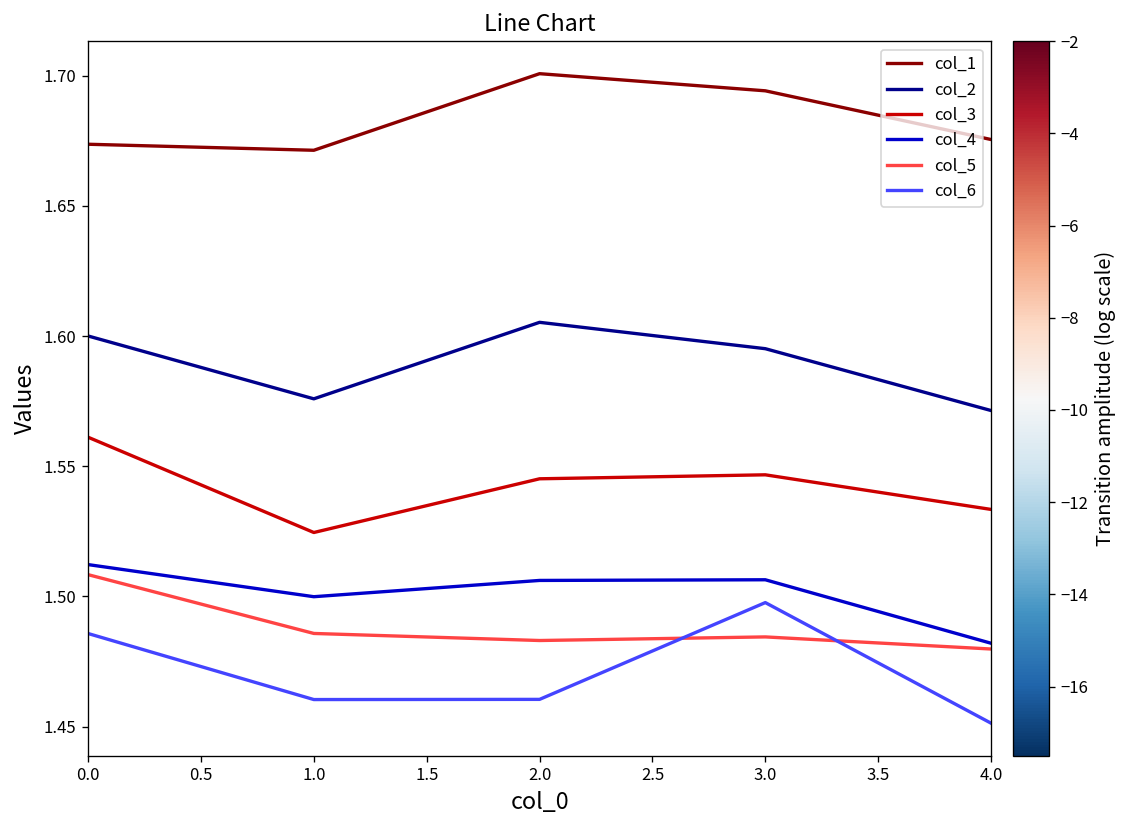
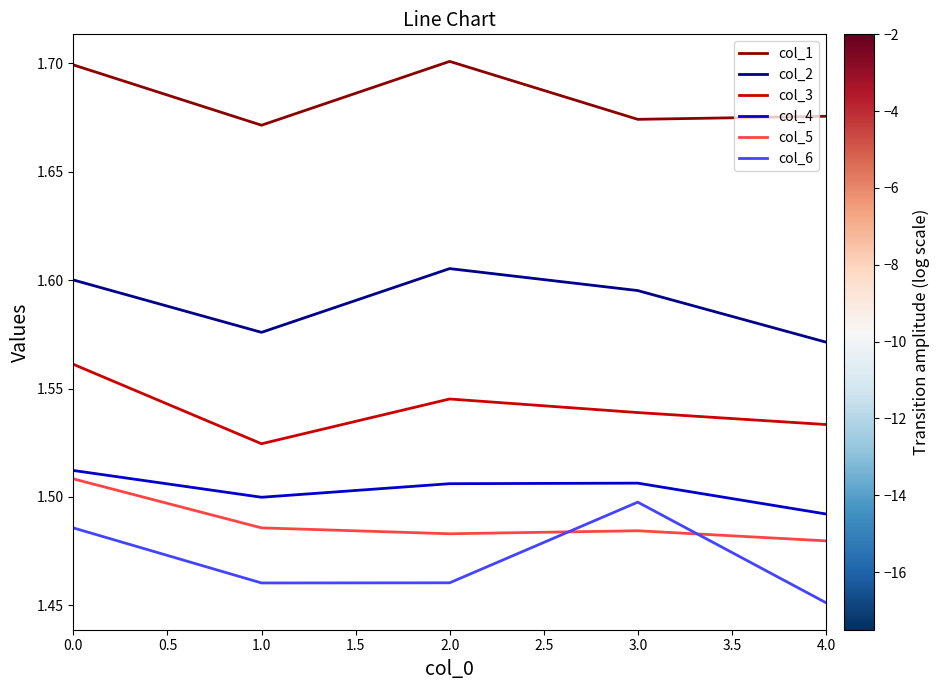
col_1, 0.0: 1.674 -> 1.699
col_1, 3.0: 1.694 -> 1.674
col_3, 3.0: 1.547 -> 1.539
col_4, 4.0: 1.482 -> 1.492
